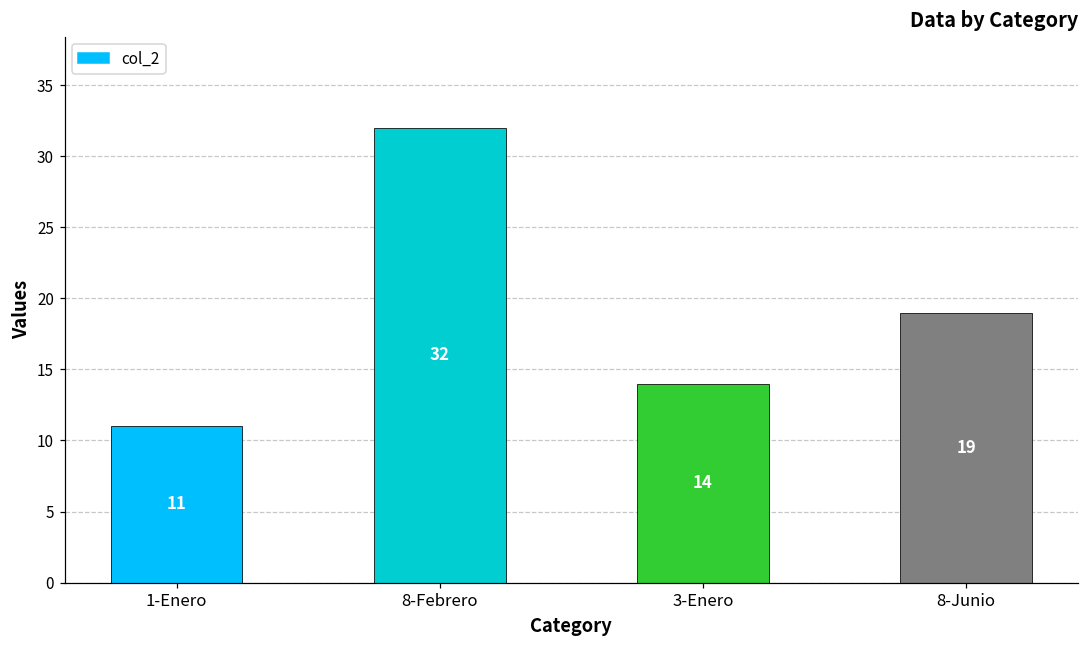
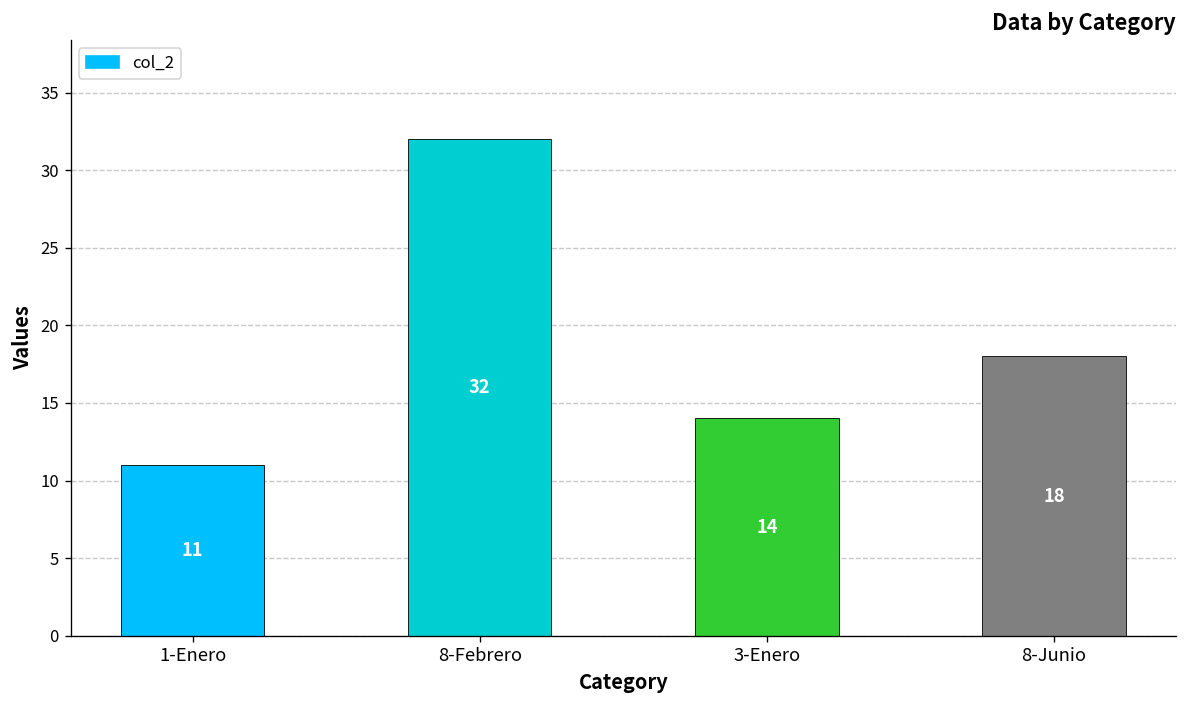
8-Junio: 19 -> 18
